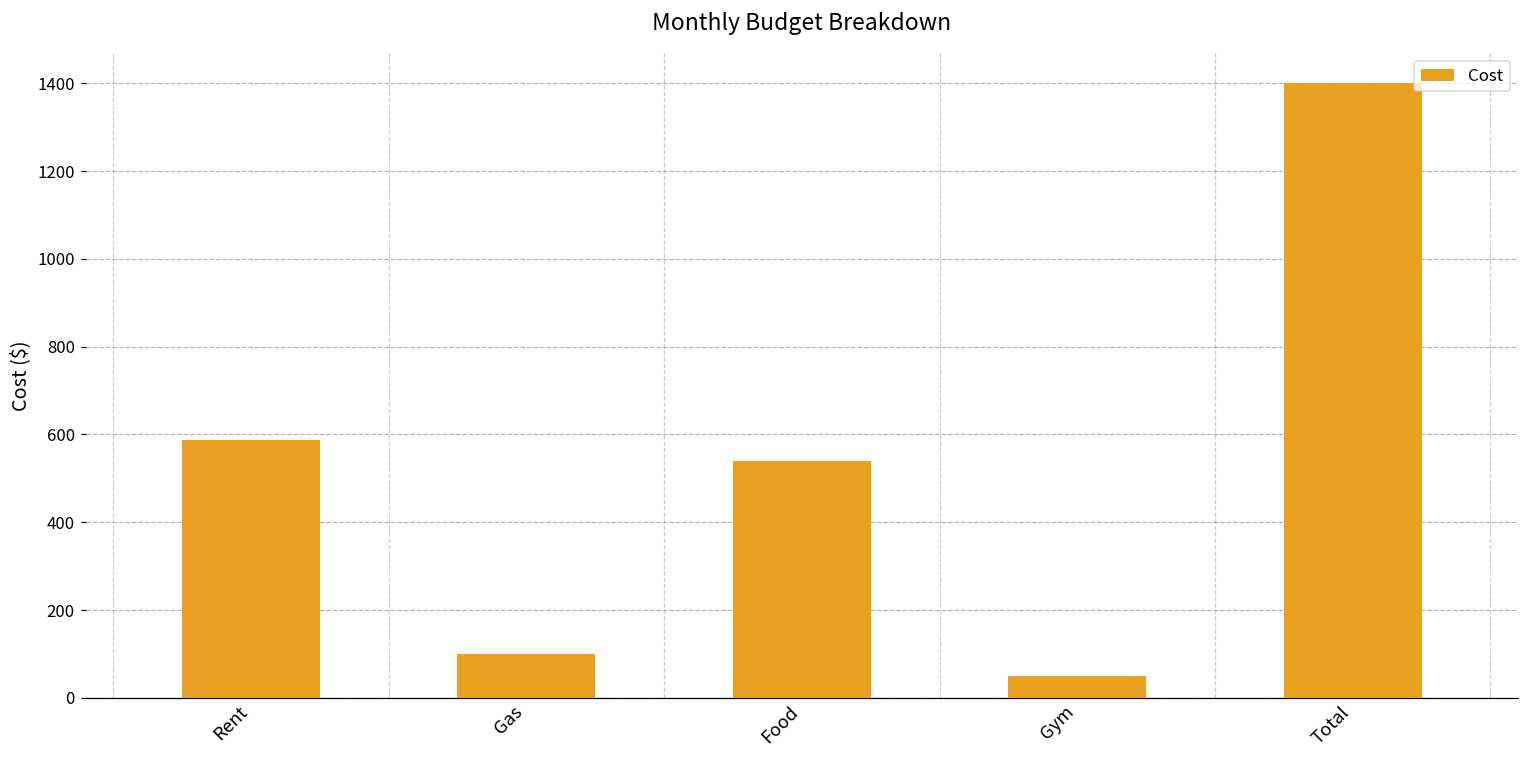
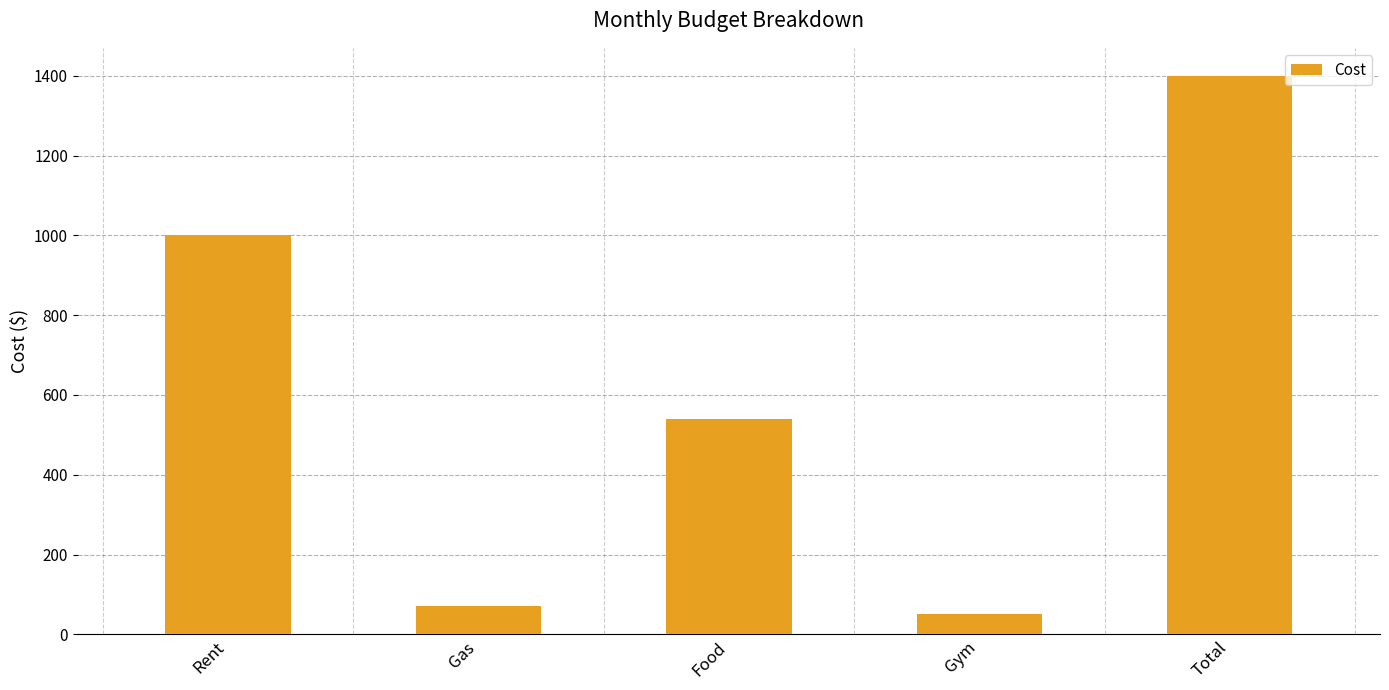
Rent: 590 -> 1000
Gas: 100 -> 70
